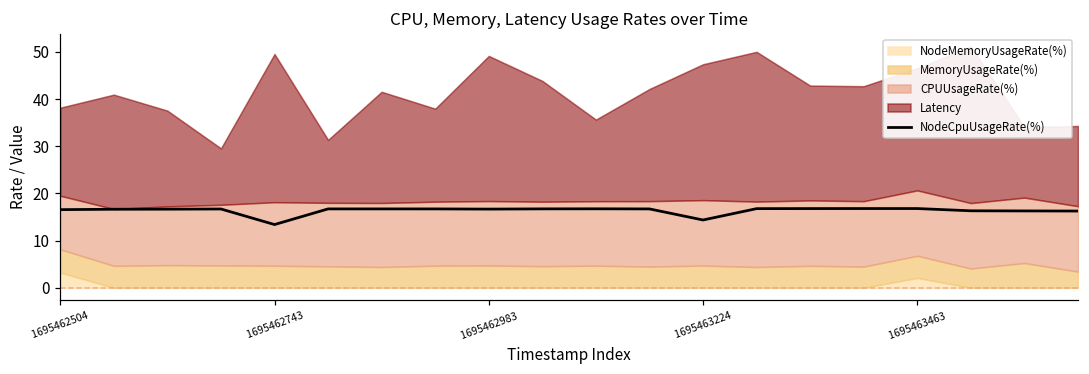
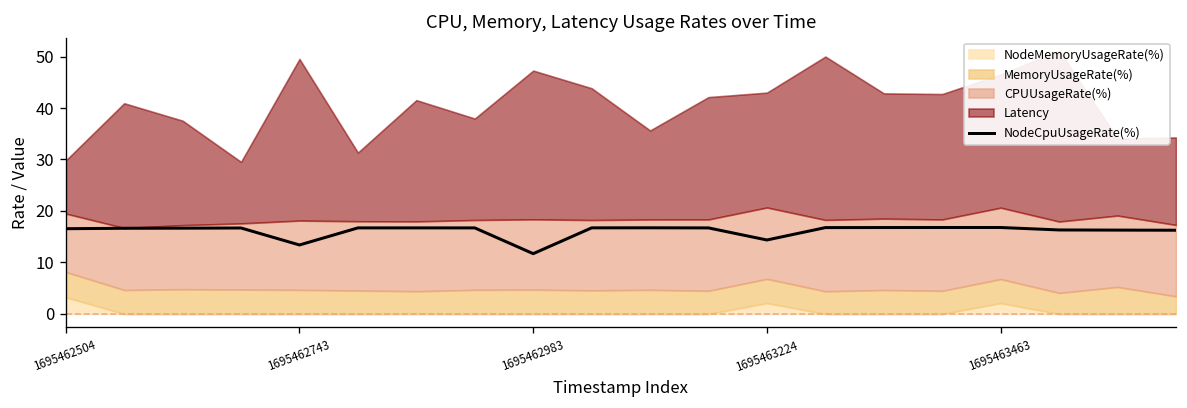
Latency, 1695462504: 19 -> 10
NodeCpuUsageRate(%), 1695462983: 17 -> 12
Latency, 1695462983: 31 -> 29
NodeMemoryUsageRate(%), 1695463224: 0 -> 2
Latency, 1695463224: 29 -> 22
